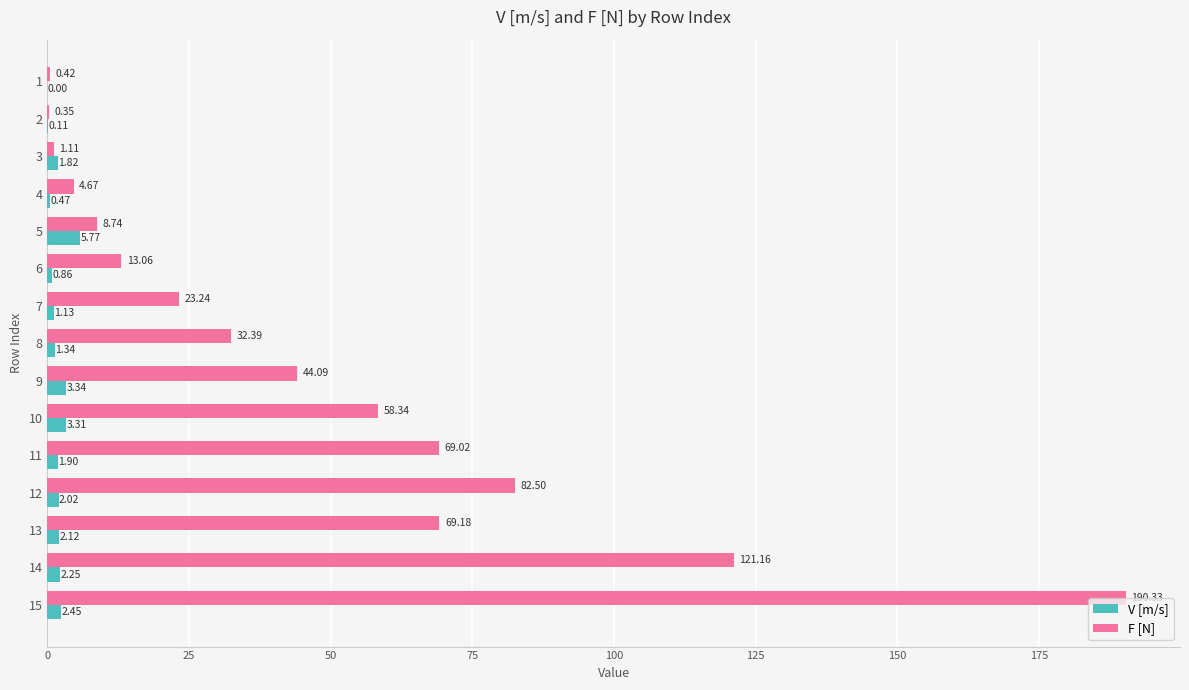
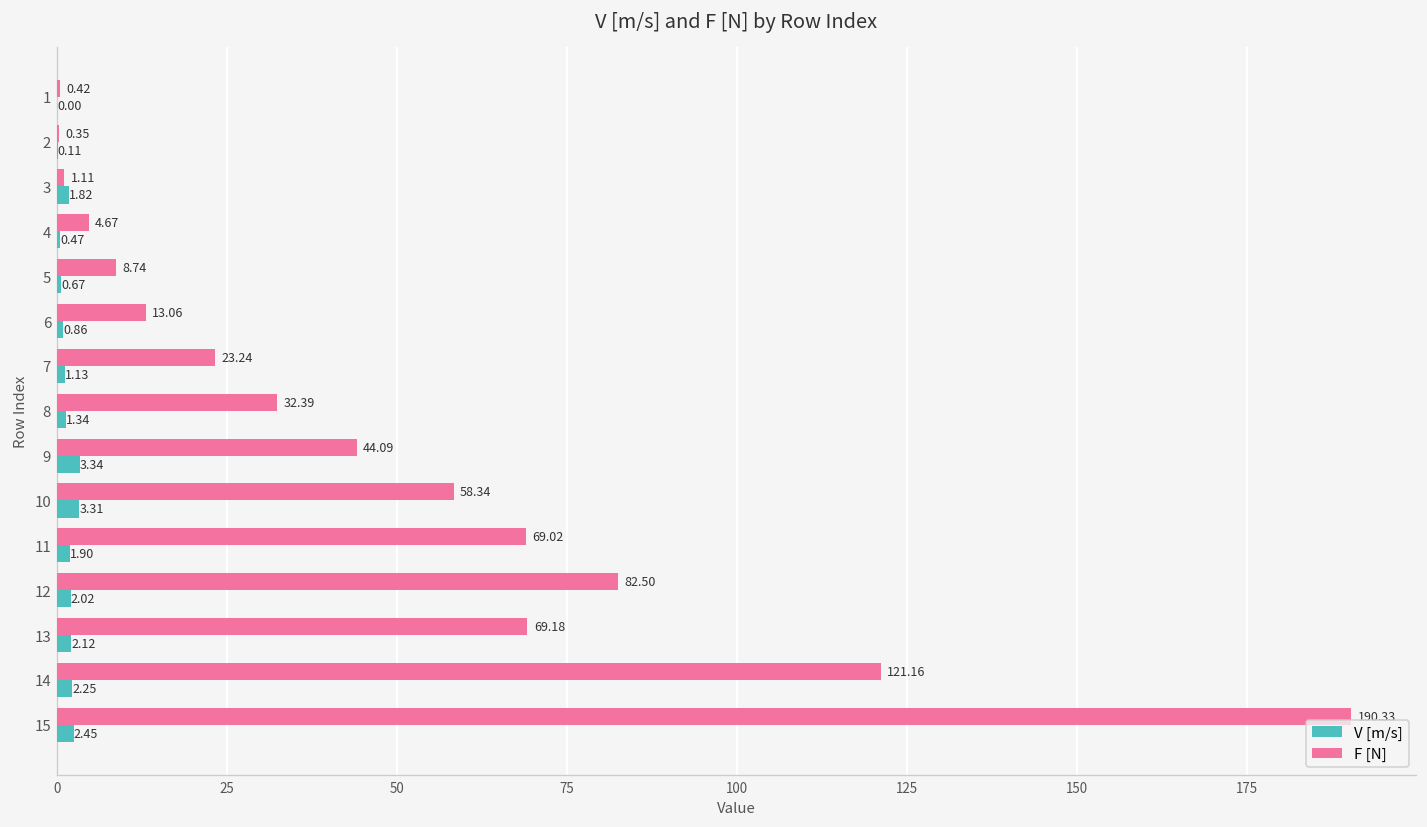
V [m/s], 5: 5.77 -> 0.67
